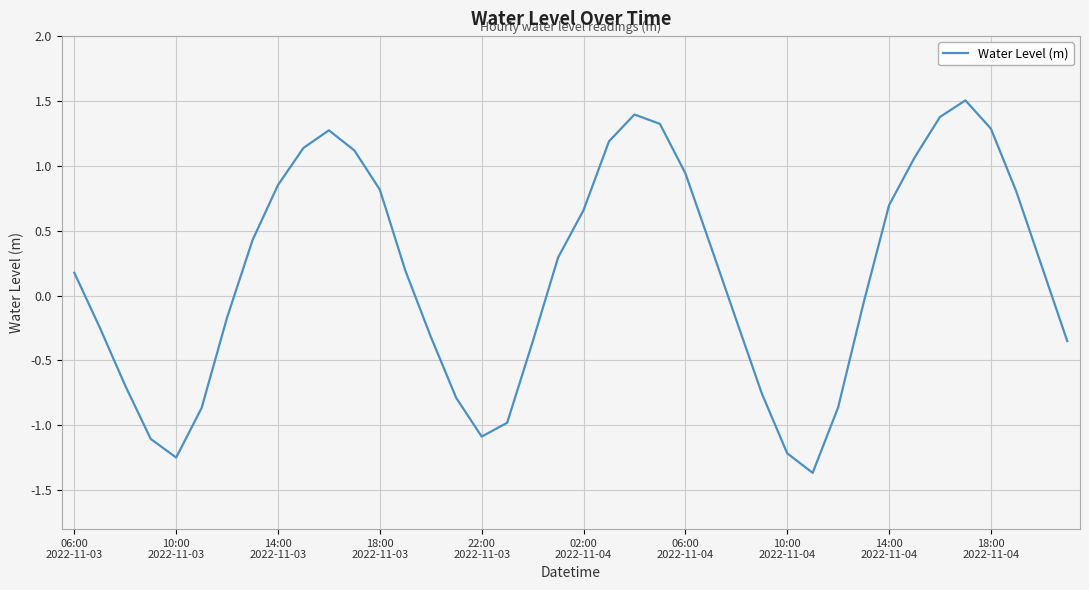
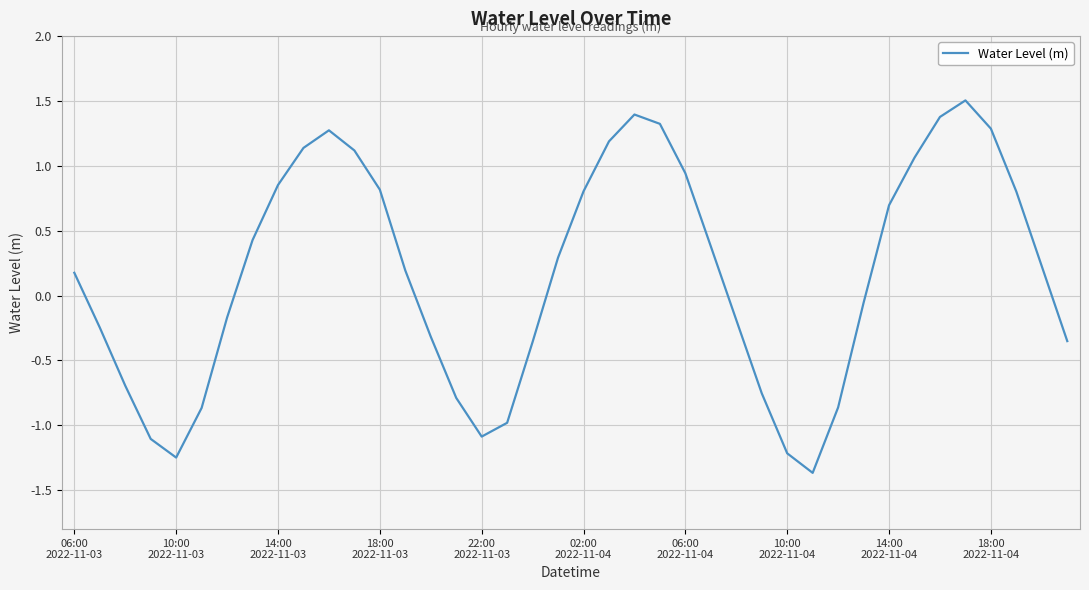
02:00 2022-11-04: 0.66 -> 0.80
